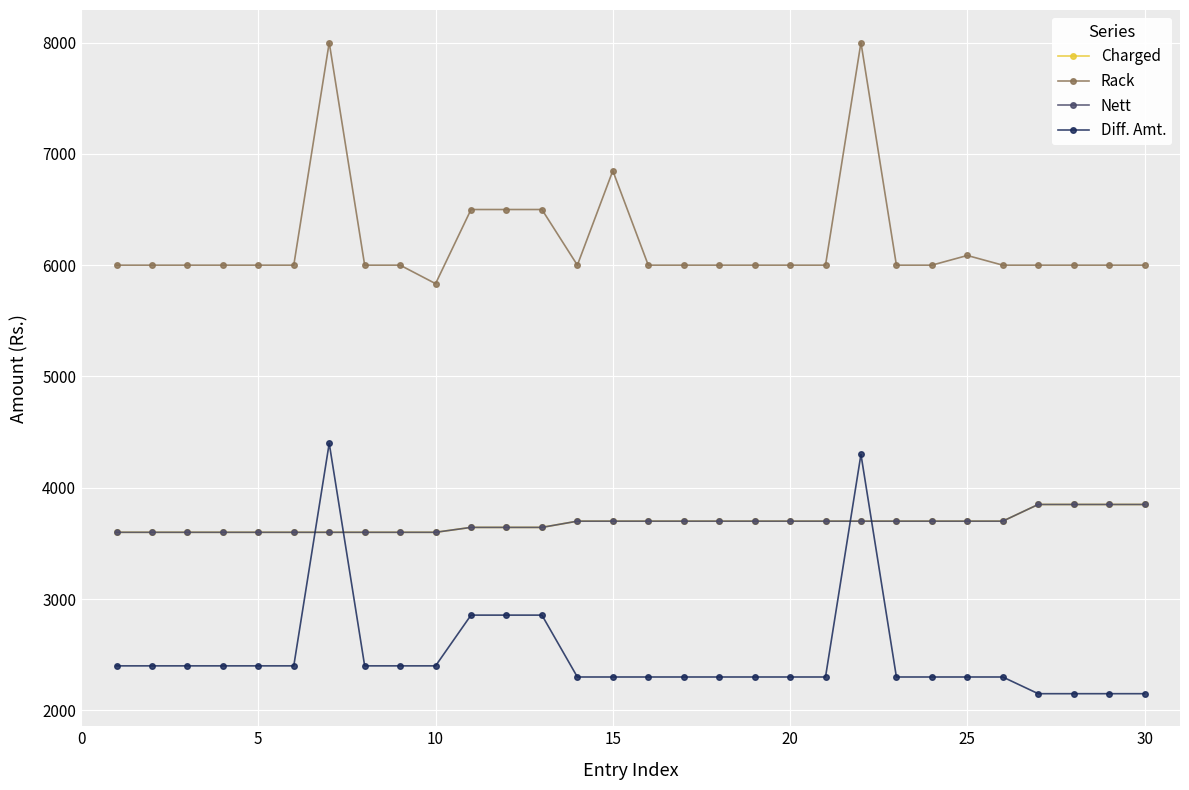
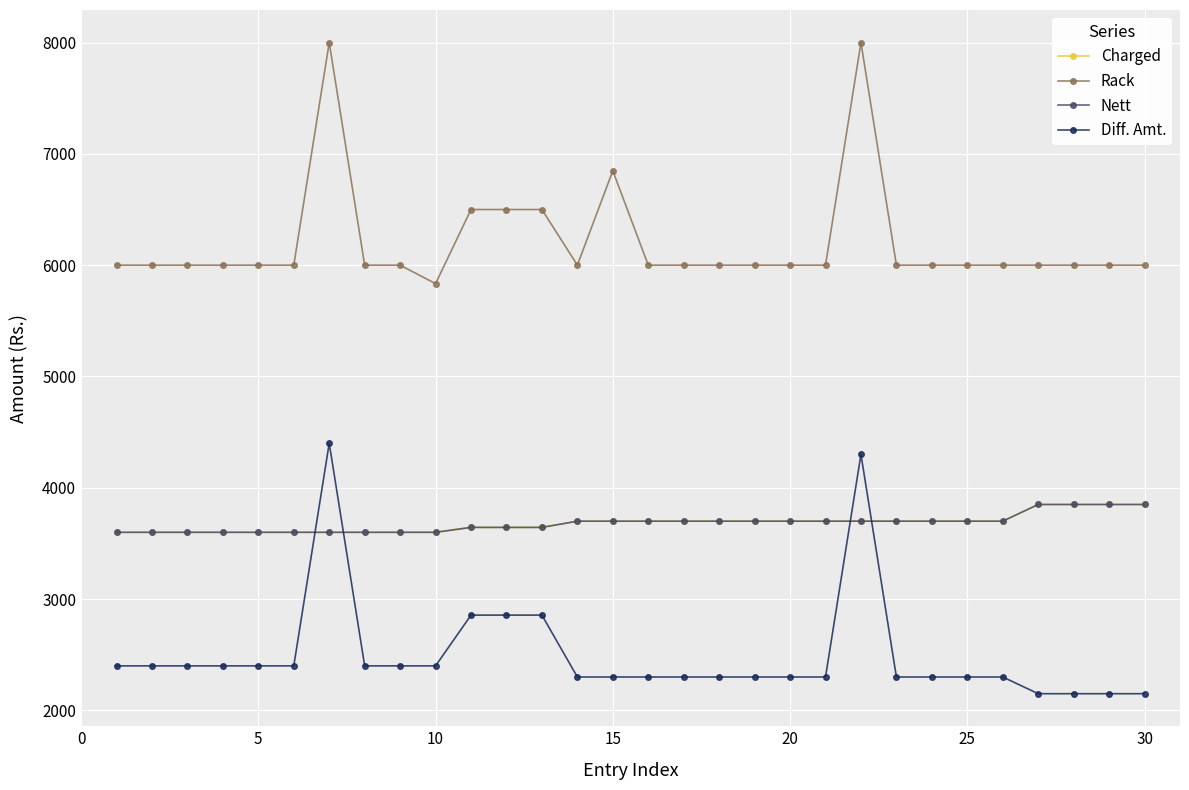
Rack, 25: 6090 -> 6000
